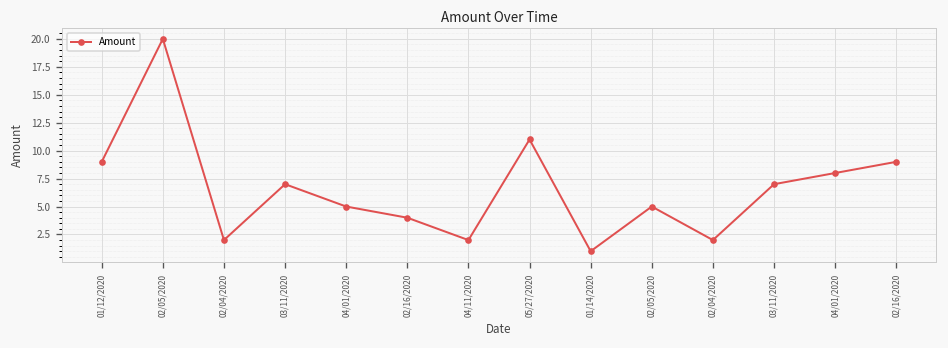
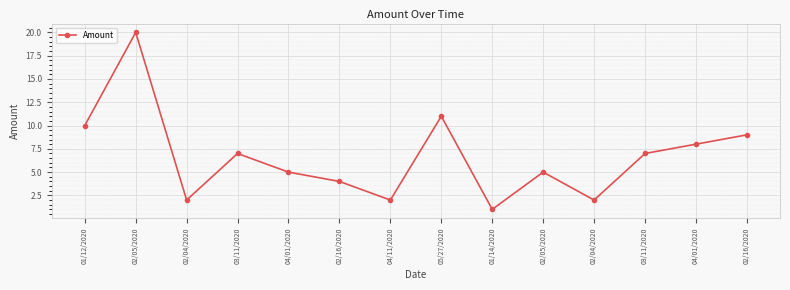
01/12/2020: 9 -> 10
